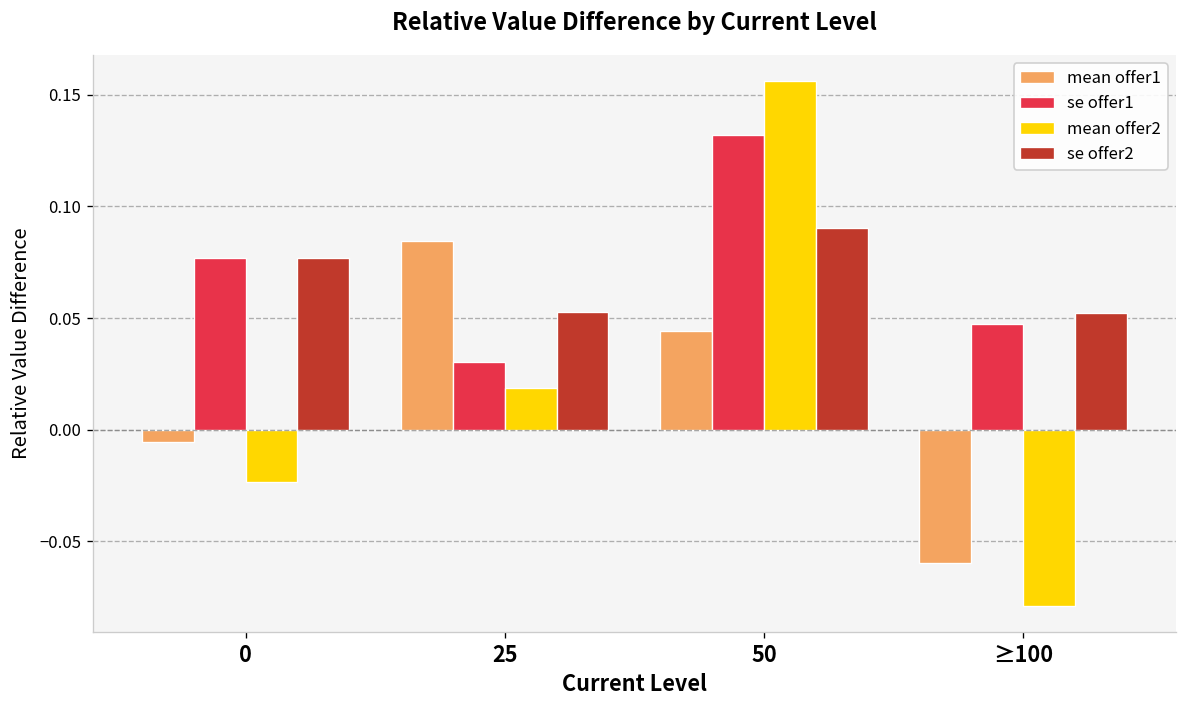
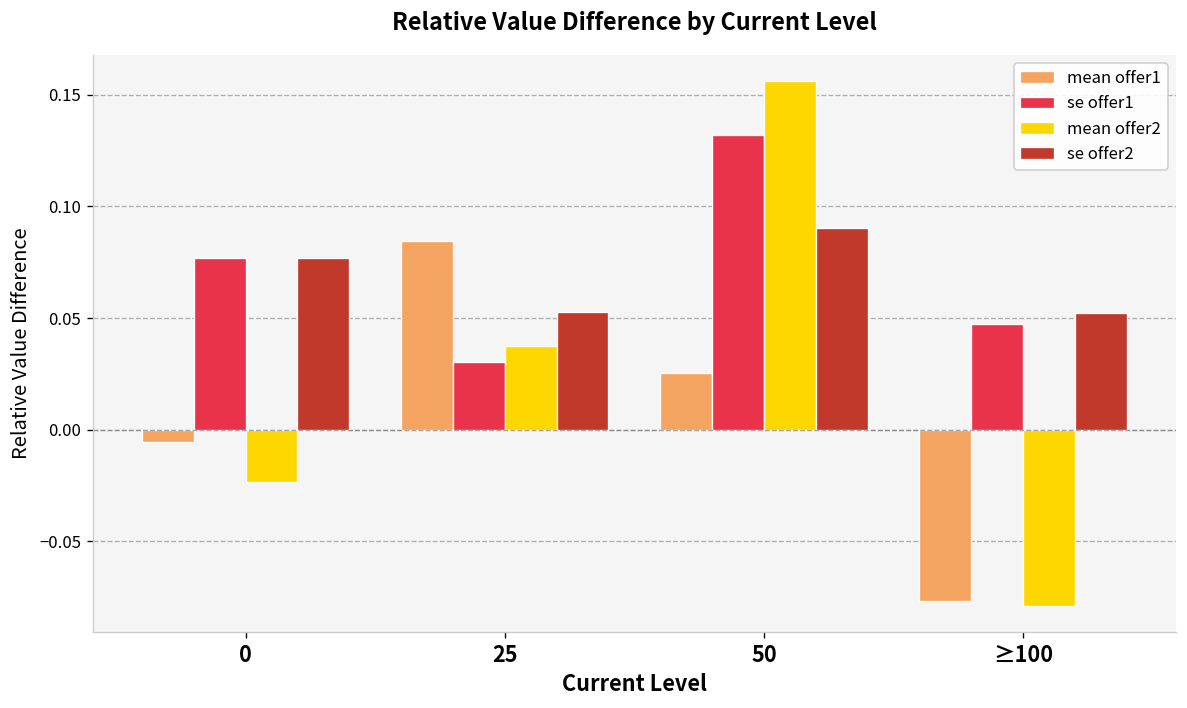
mean offer2, 25: 0.019 -> 0.037
mean offer1, 50: 0.044 -> 0.026
mean offer1, ≥100: -0.060 -> -0.077
